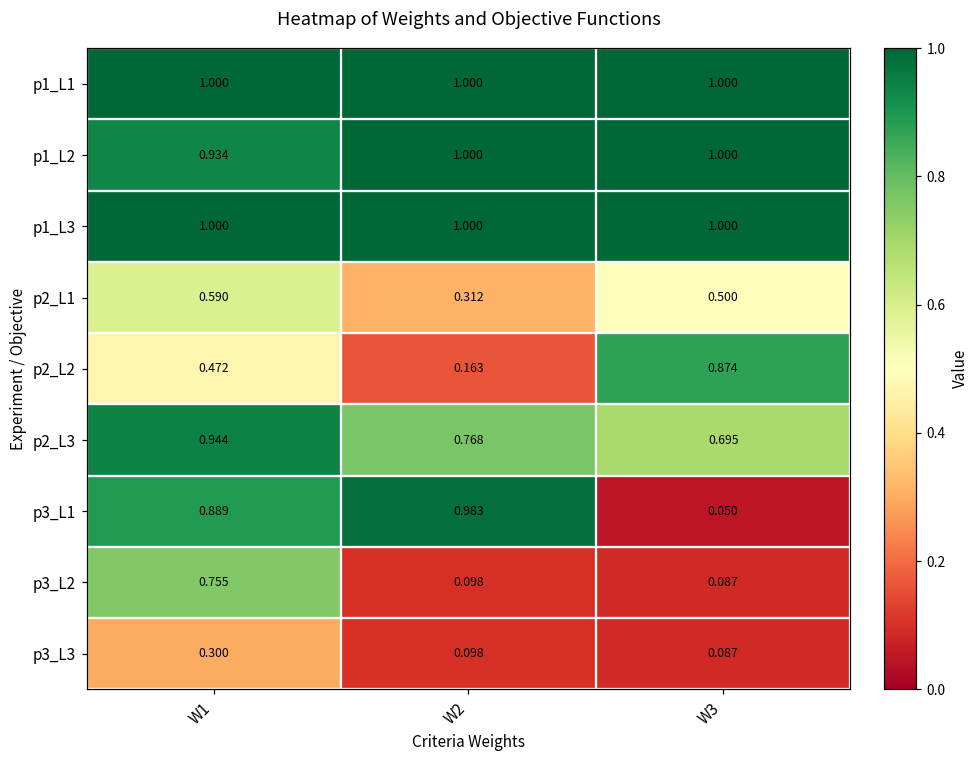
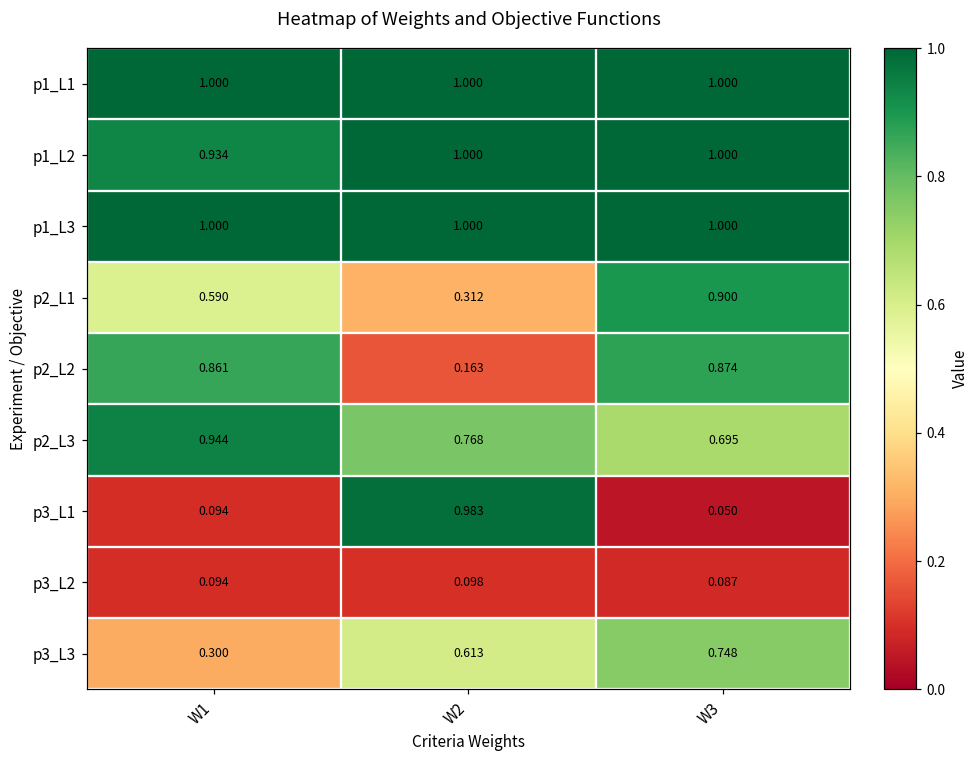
p2_L1, W3: 0.500 -> 0.900
p2_L2, W1: 0.472 -> 0.861
p3_L1, W1: 0.889 -> 0.094
p3_L2, W1: 0.755 -> 0.094
p3_L3, W2: 0.098 -> 0.613
p3_L3, W3: 0.087 -> 0.748
